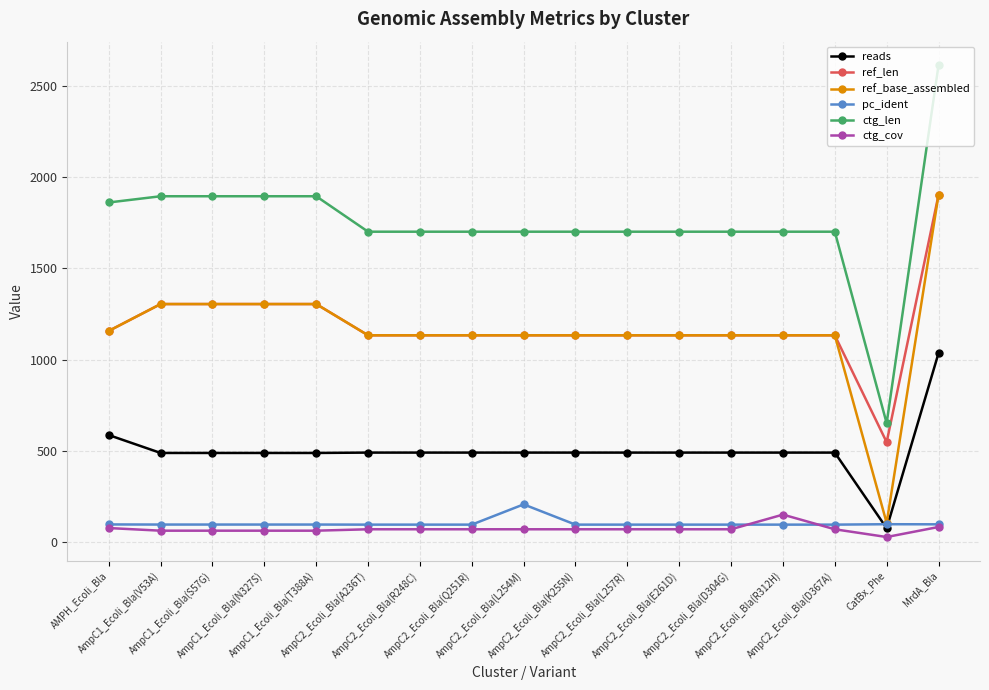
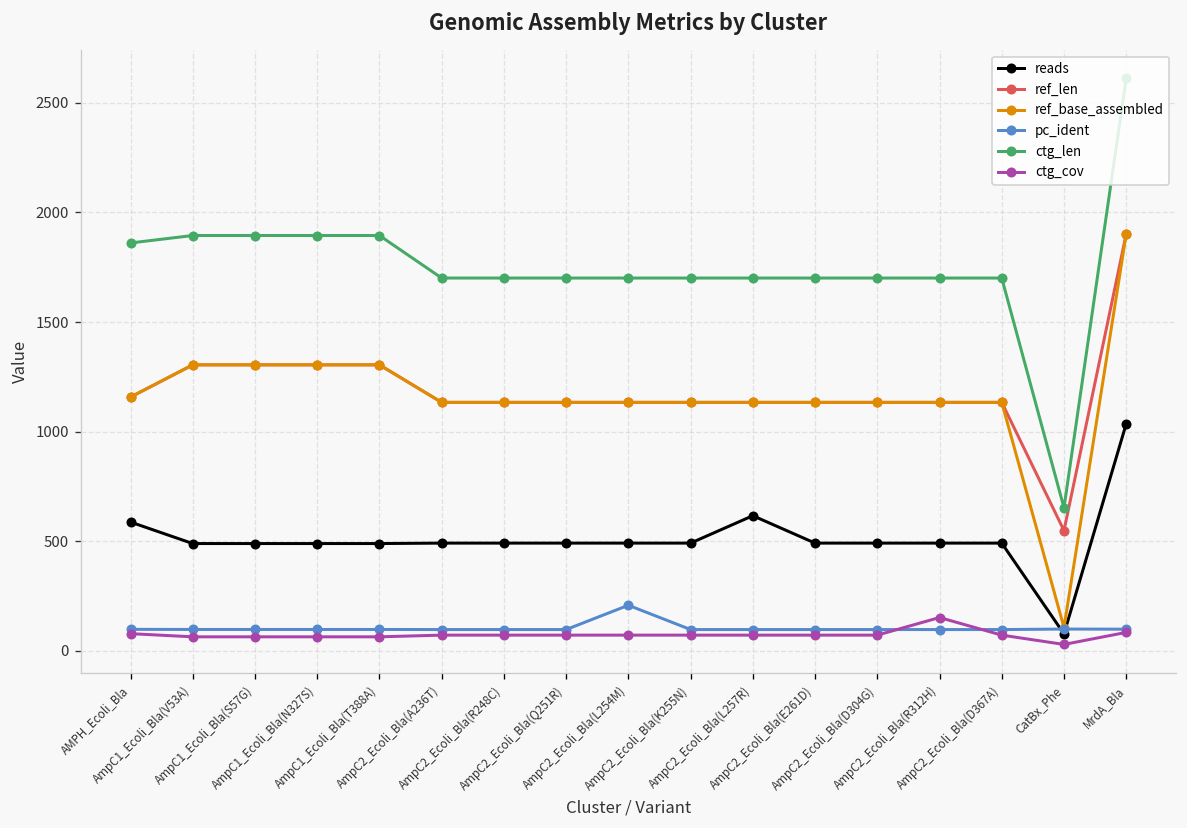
reads, AmpC2_Ecoli_Bla(L257R): 490 -> 620
